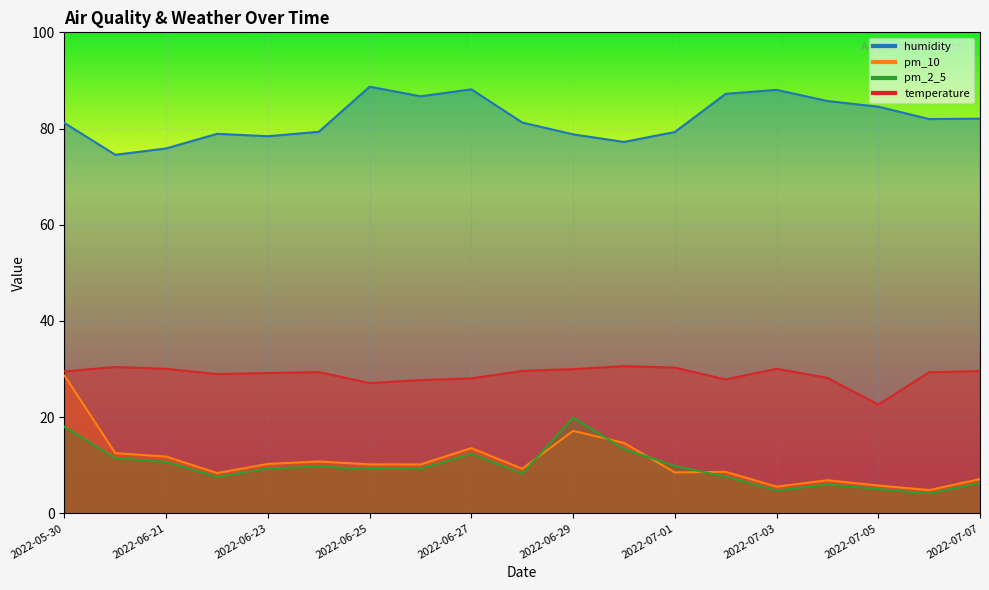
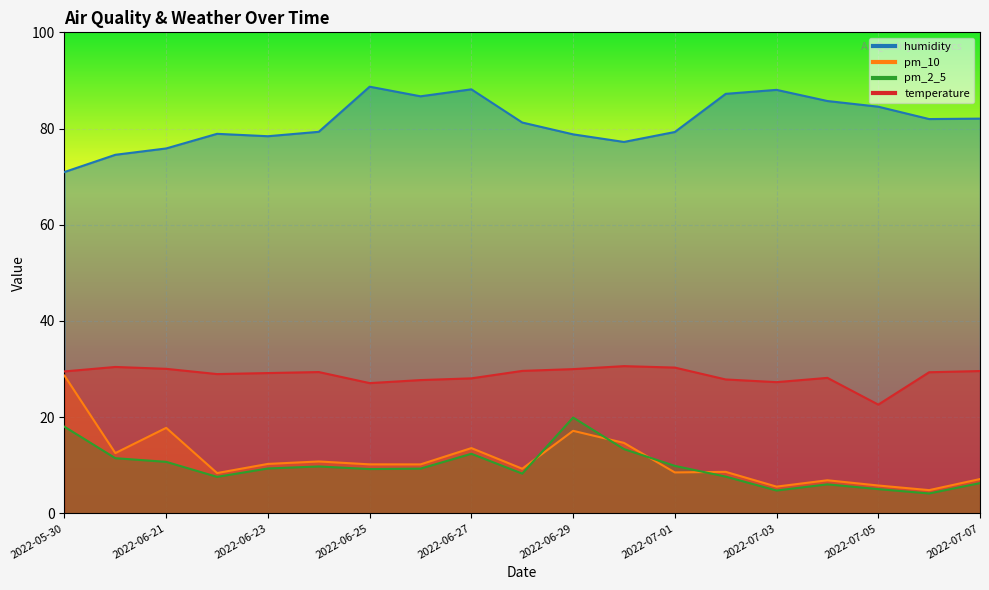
humidity, 2022-05-30: 81 -> 71
pm_10, 2022-06-21: 12 -> 18
temperature, 2022-07-03: 30 -> 27
